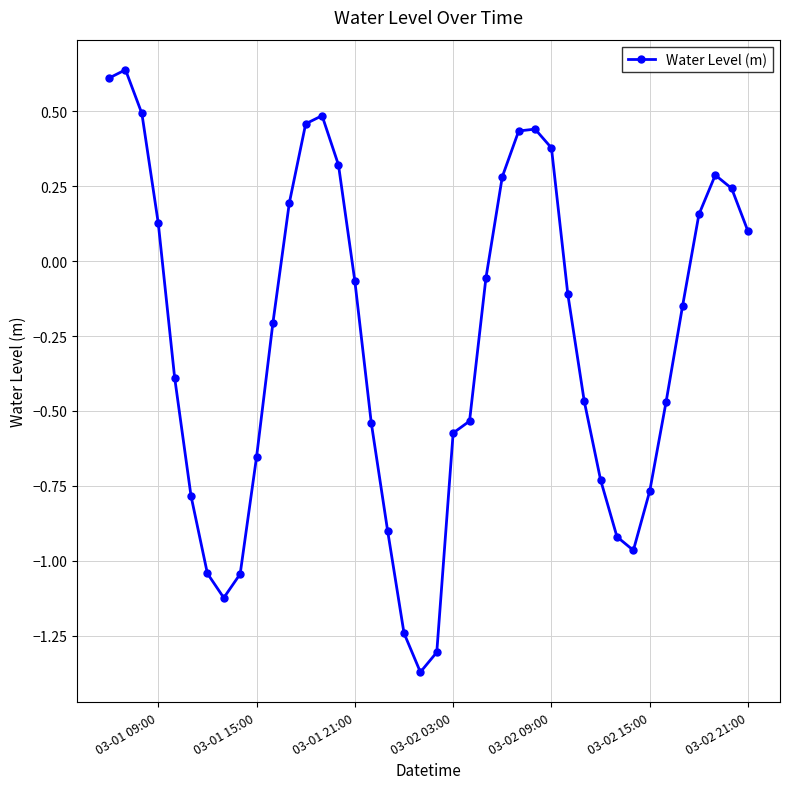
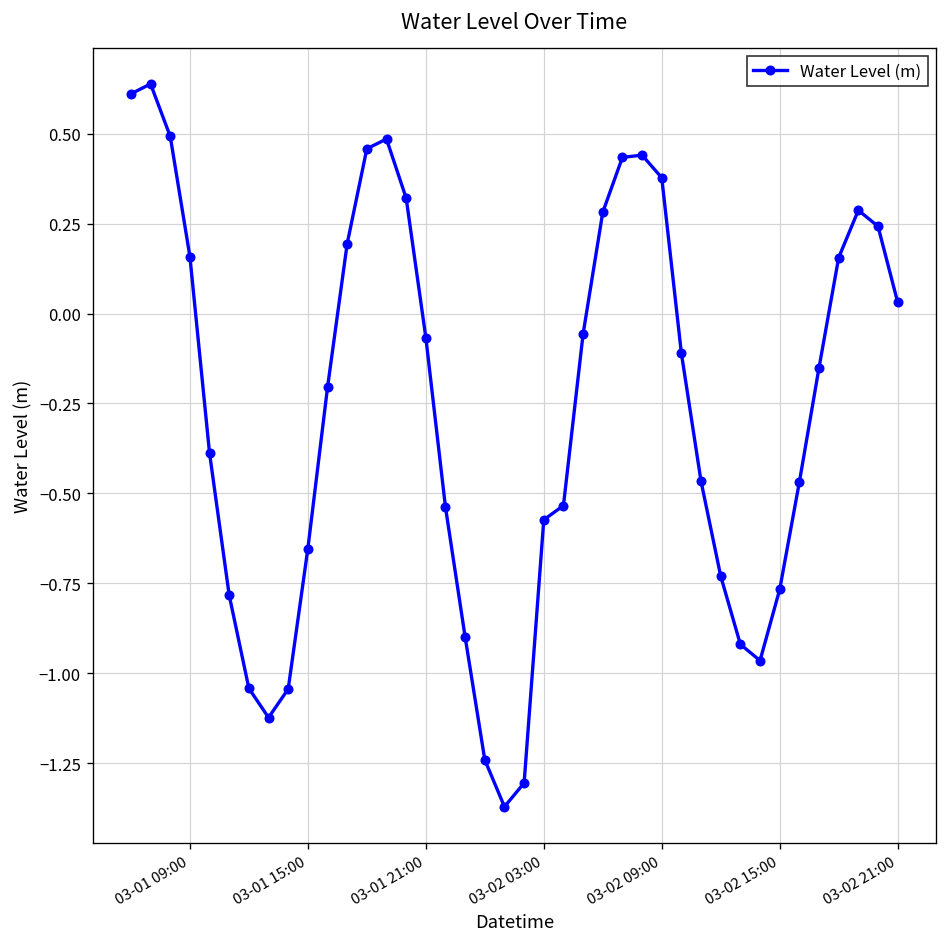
03-01 09:00: 0.13 -> 0.16
03-02 21:00: 0.10 -> 0.03
